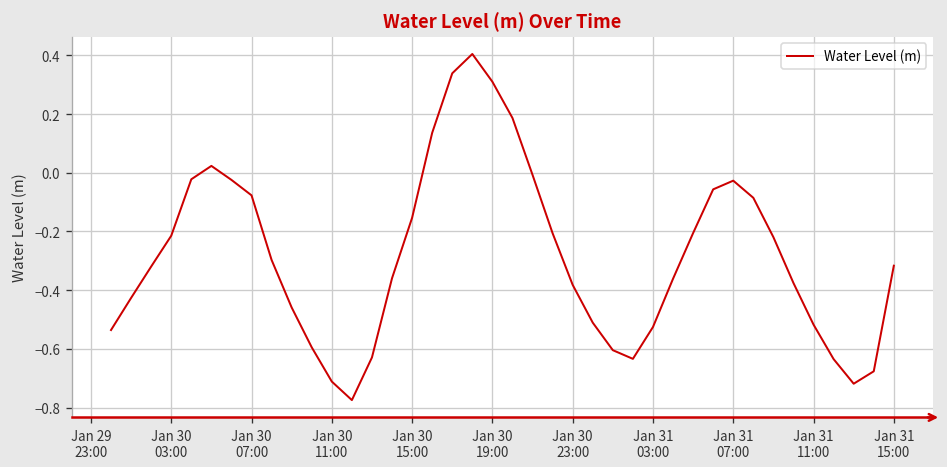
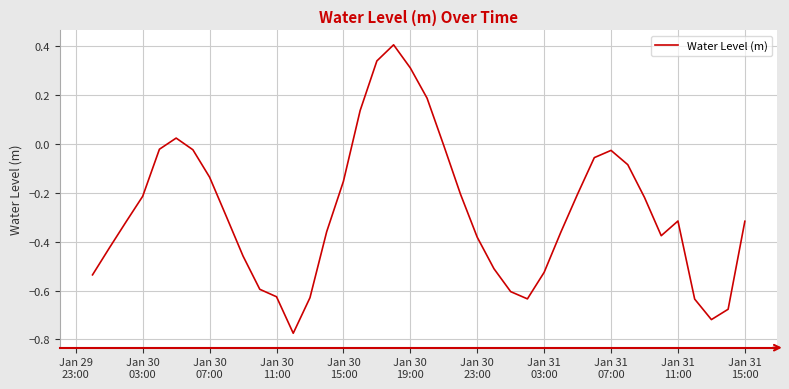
Jan 30 07:00: -0.08 -> -0.14
Jan 30 11:00: -0.71 -> -0.63
Jan 31 11:00: -0.52 -> -0.32
